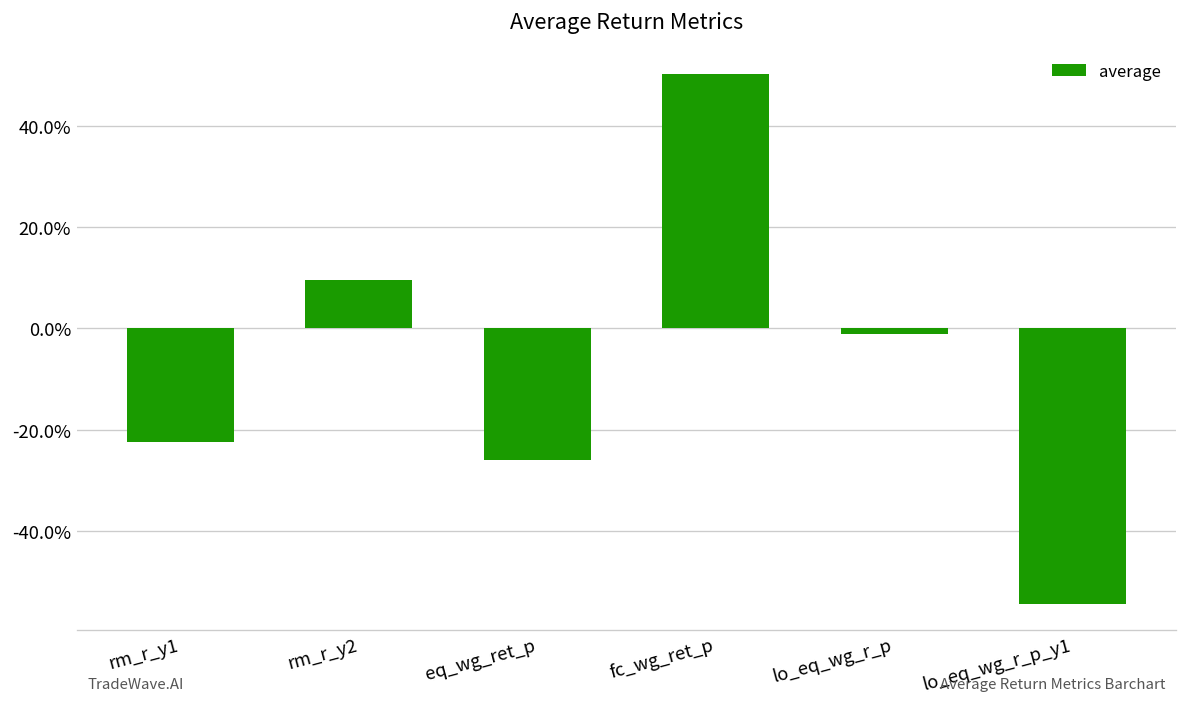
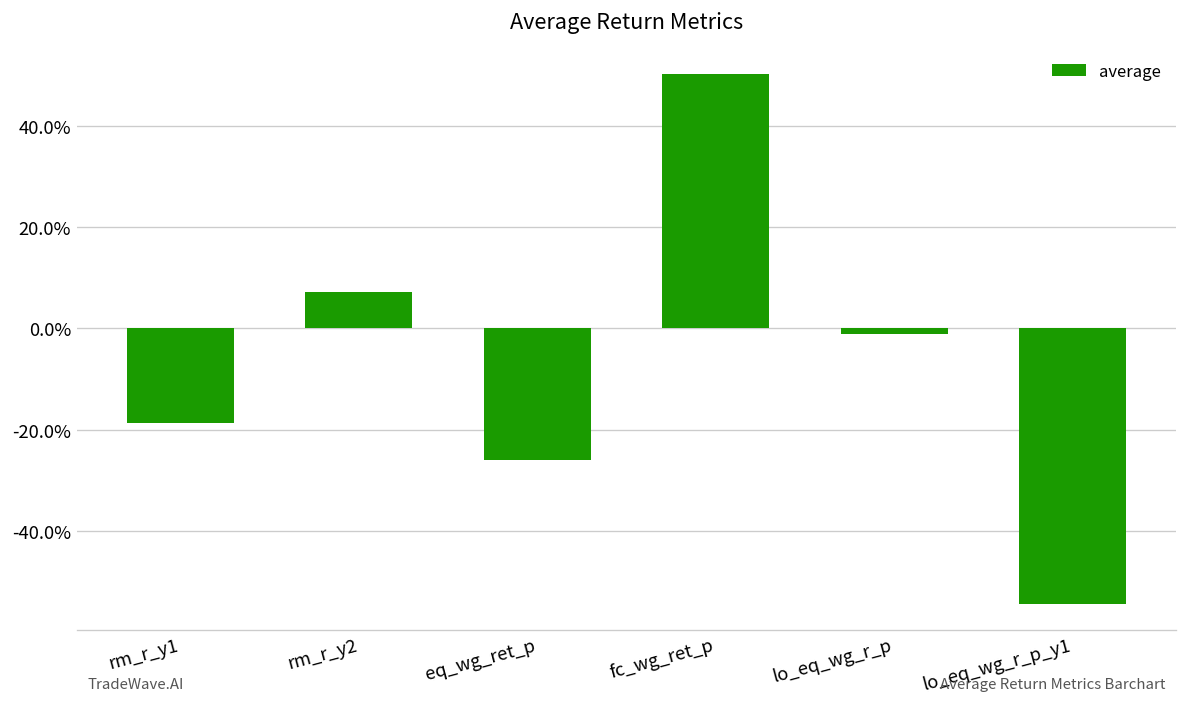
rm_r_y1: -22% -> -19%
rm_r_y2: 10% -> 7%
